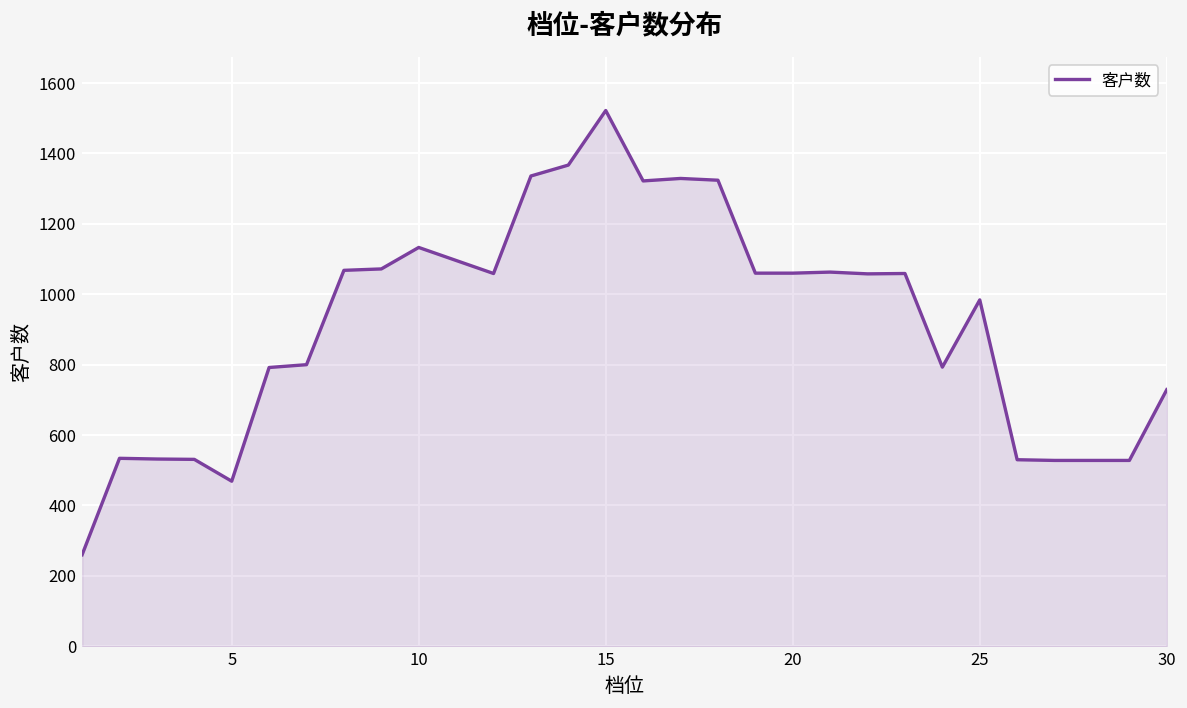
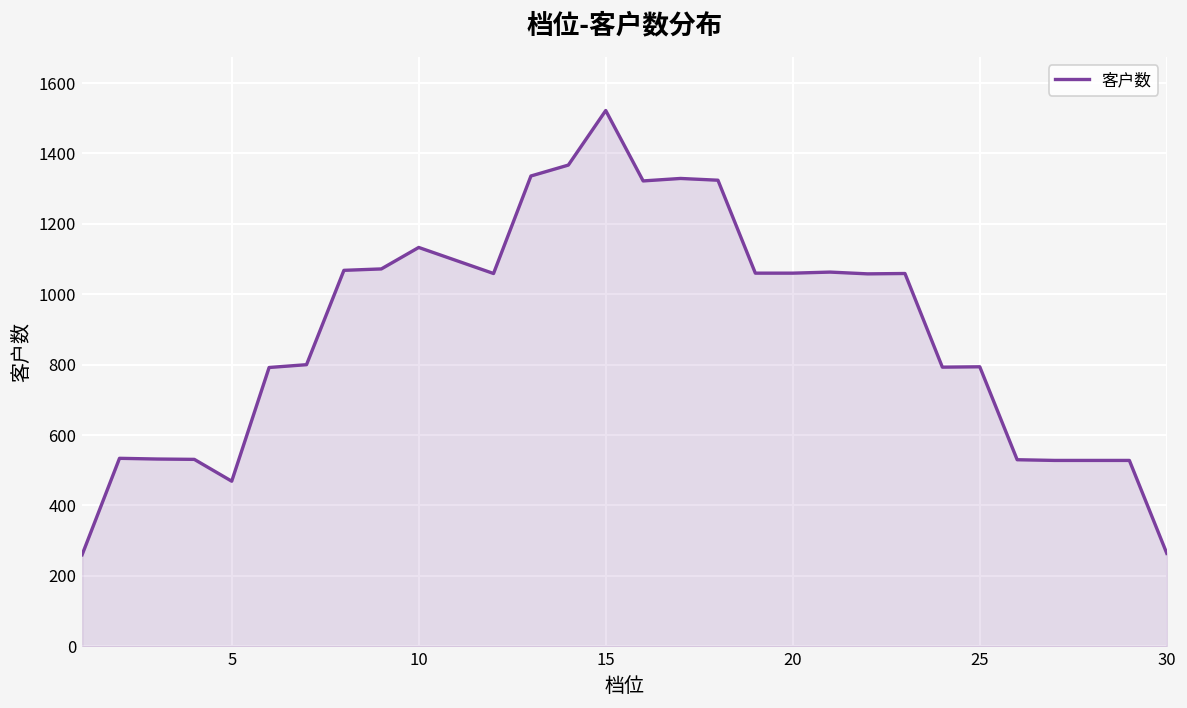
25: 980 -> 790
30: 730 -> 260
